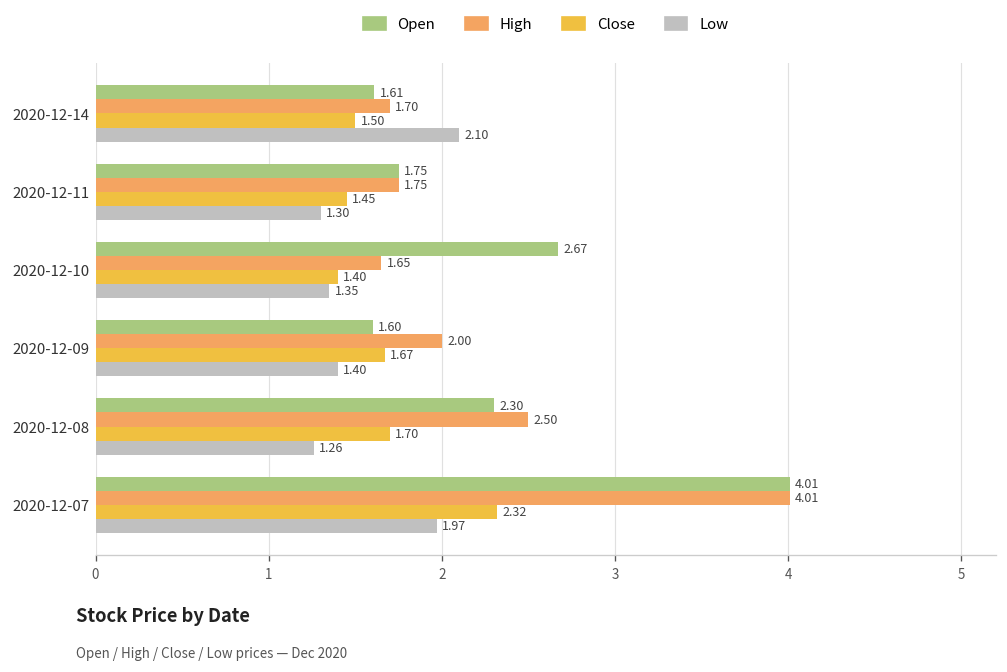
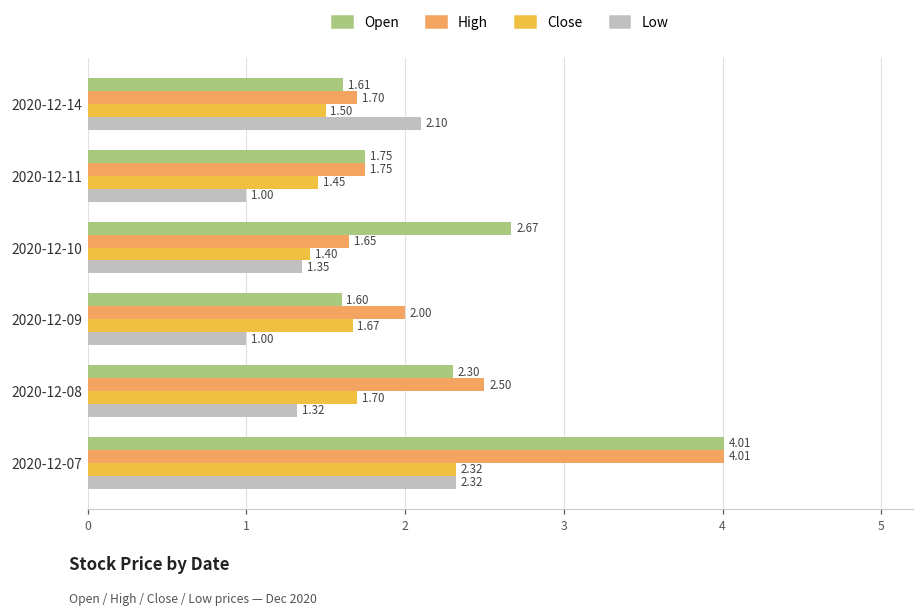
Low, 2020-12-11: 1.30 -> 1.00
Low, 2020-12-09: 1.40 -> 1.00
Low, 2020-12-08: 1.26 -> 1.32
Low, 2020-12-07: 1.97 -> 2.32
